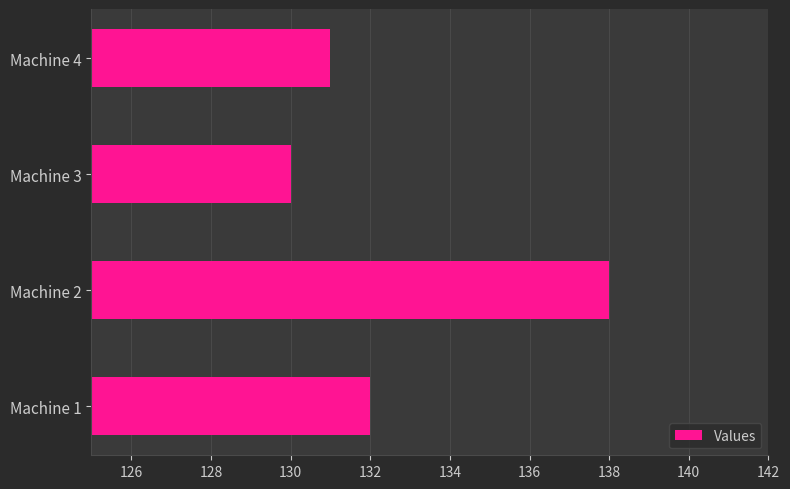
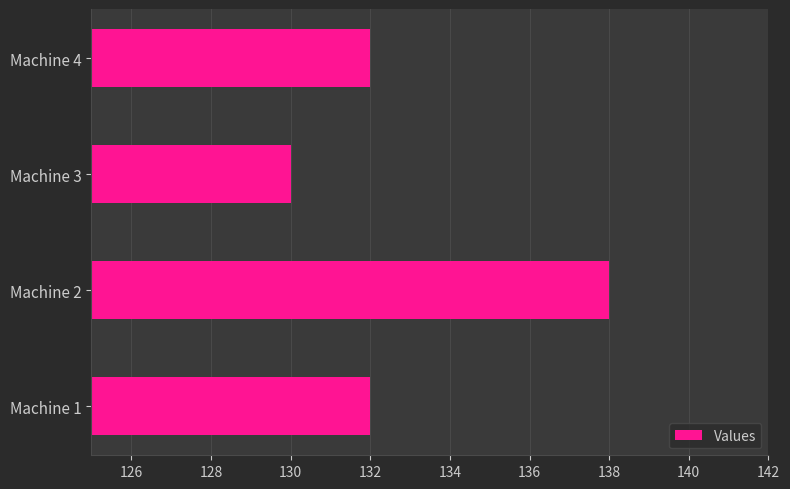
Machine 4: 131 -> 132
